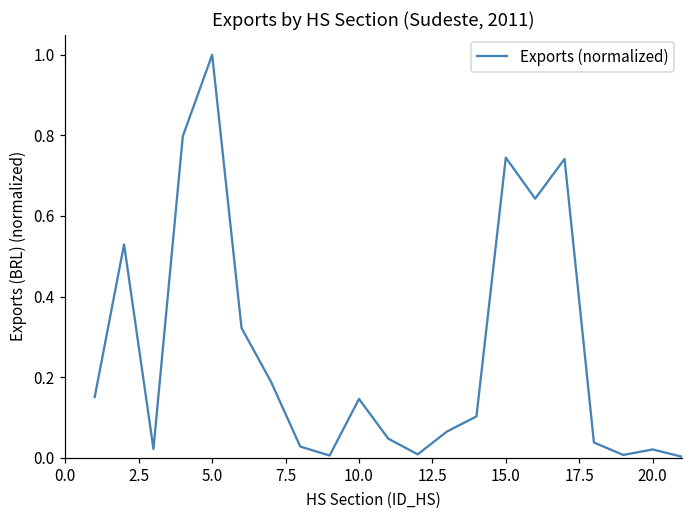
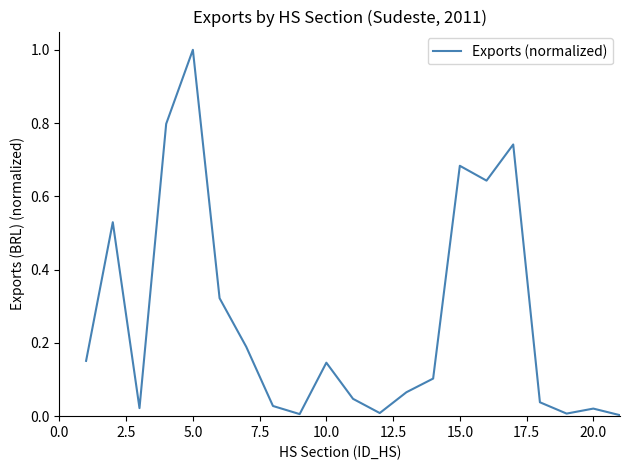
15.0: 0.74 -> 0.68
